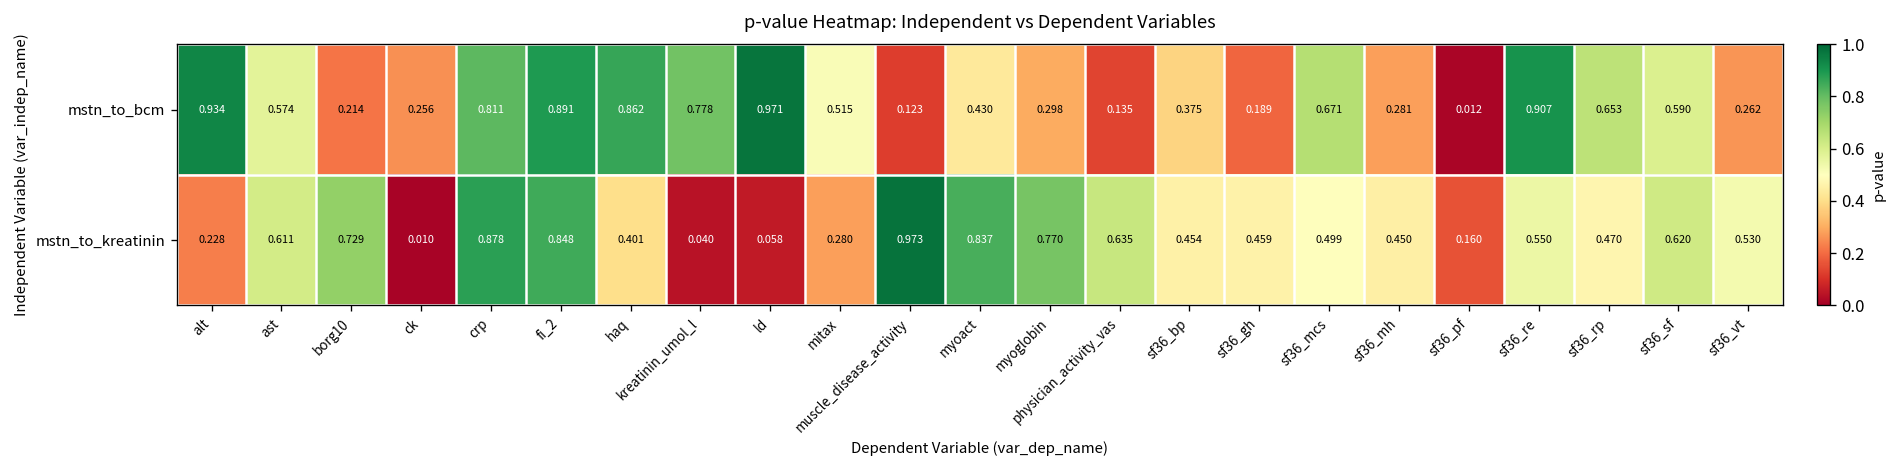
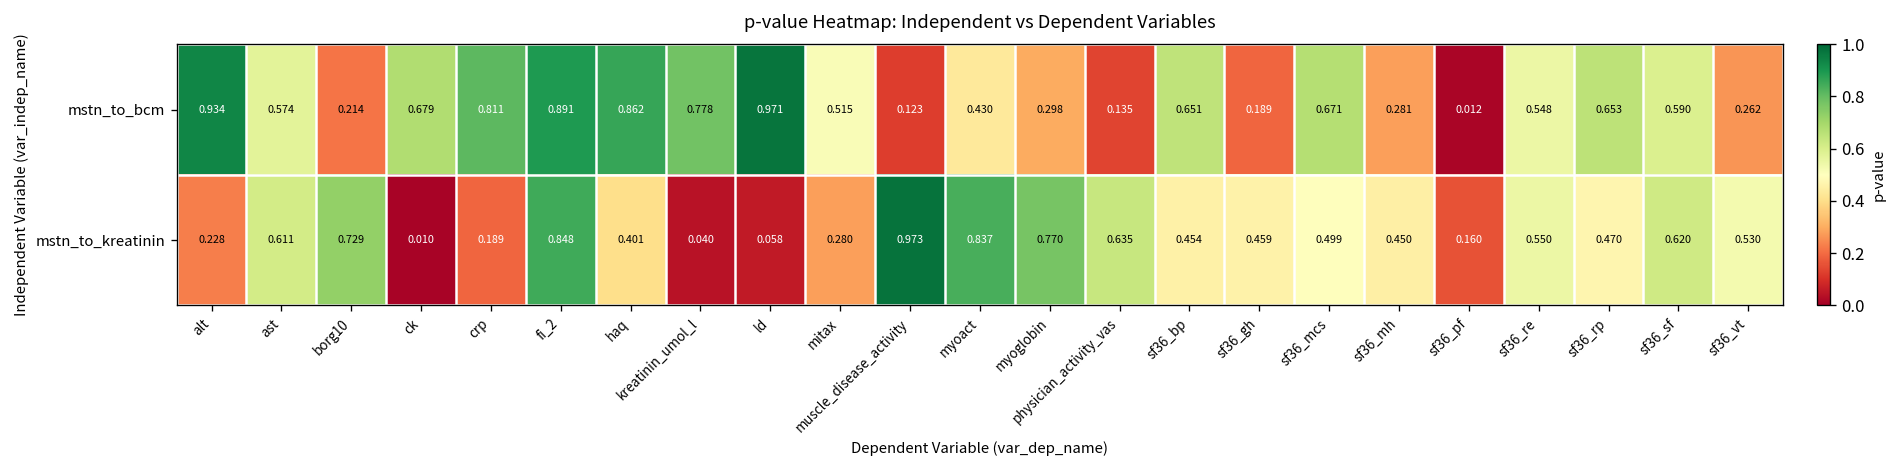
mstn_to_bcm, ck: 0.256 -> 0.679
mstn_to_bcm, sf36_bp: 0.375 -> 0.651
mstn_to_bcm, sf36_re: 0.907 -> 0.548
mstn_to_kreatinin, crp: 0.878 -> 0.189
